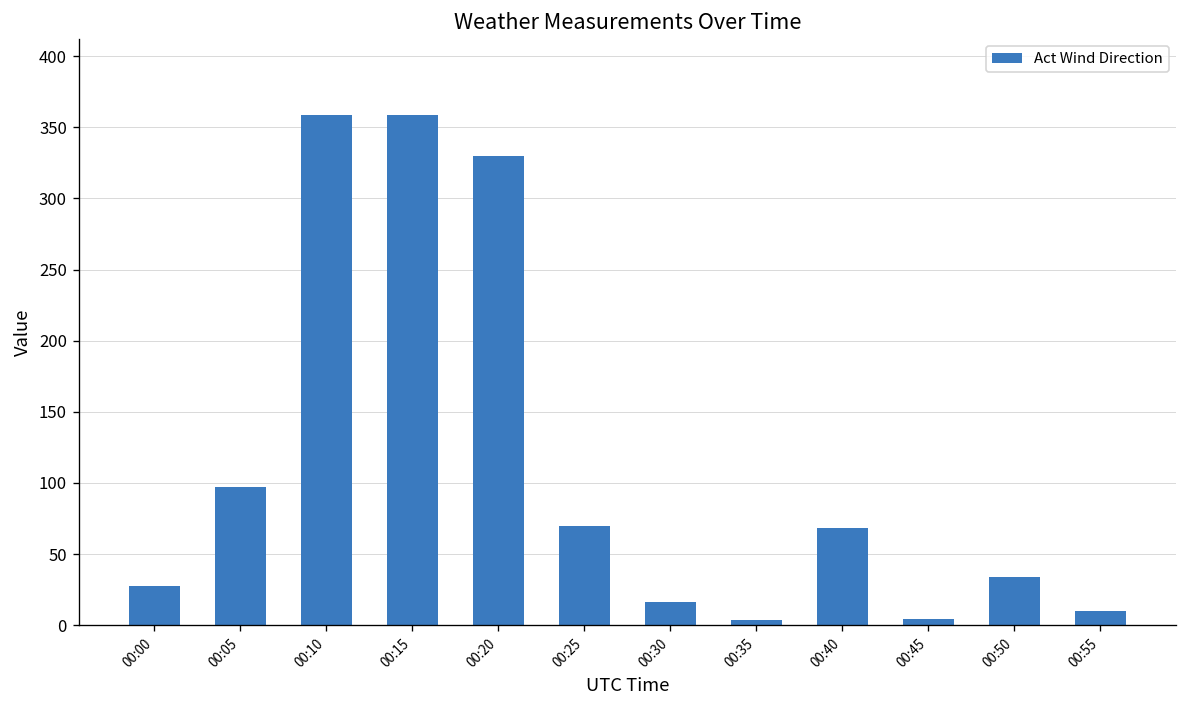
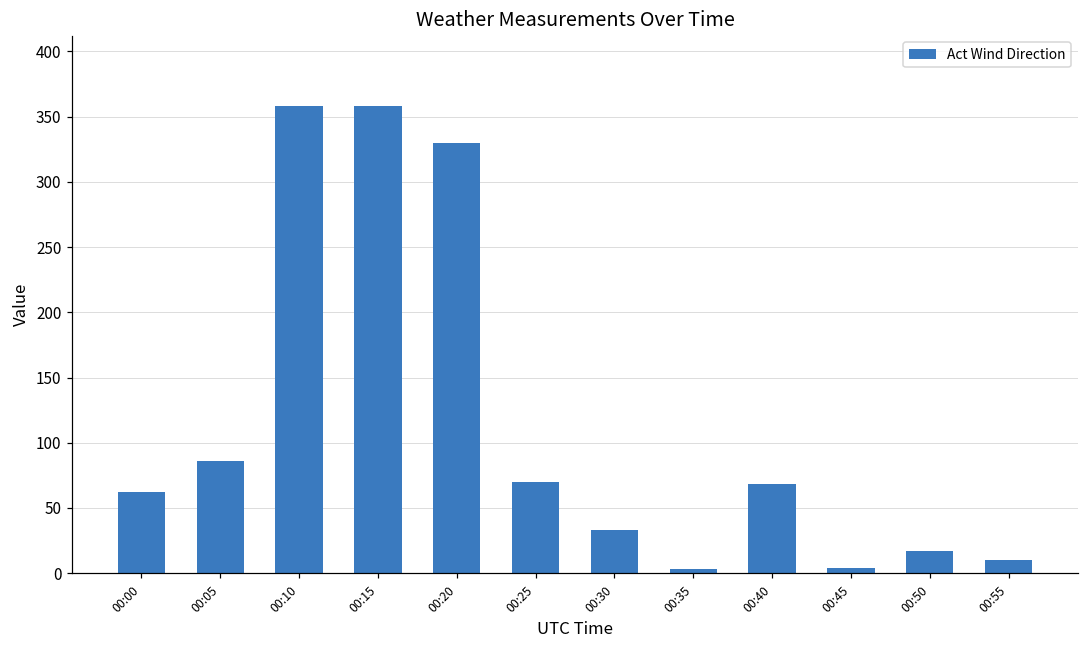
00:00: 28 -> 62
00:05: 97 -> 86
00:30: 16 -> 33
00:50: 34 -> 17
